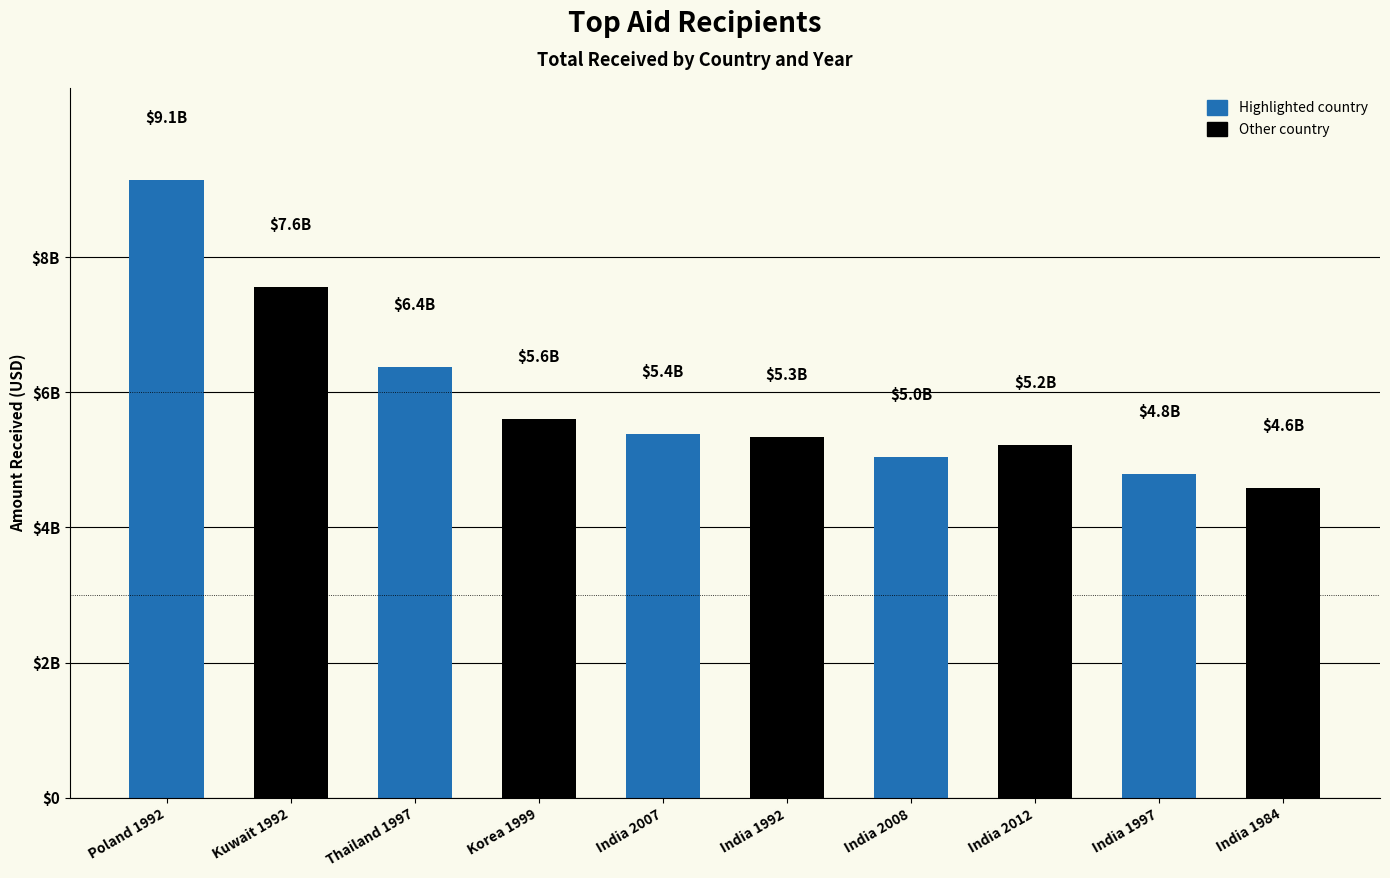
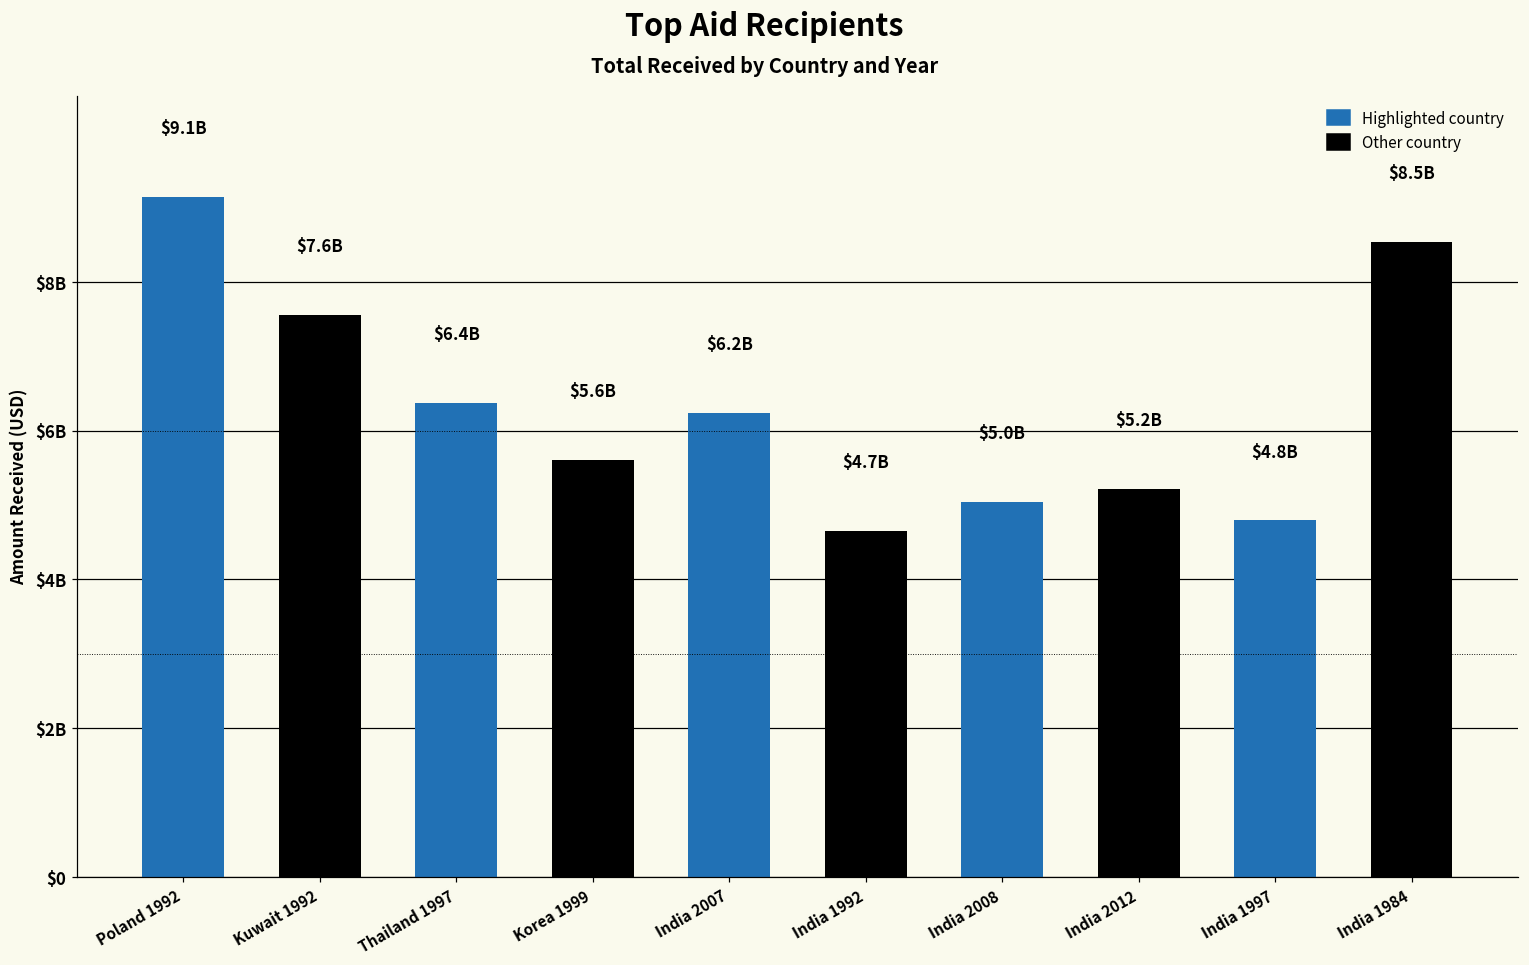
India 2007: $5.4B -> $6.2B
India 1992: $5.3B -> $4.7B
India 1984: $4.6B -> $8.5B
